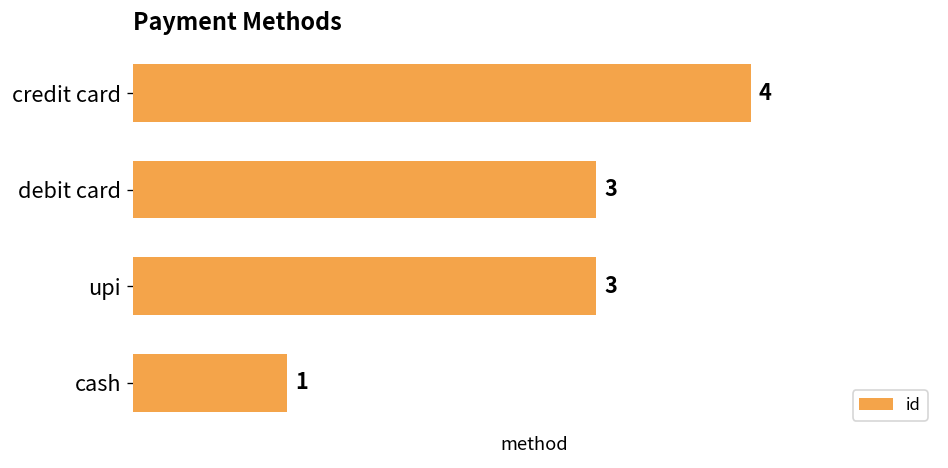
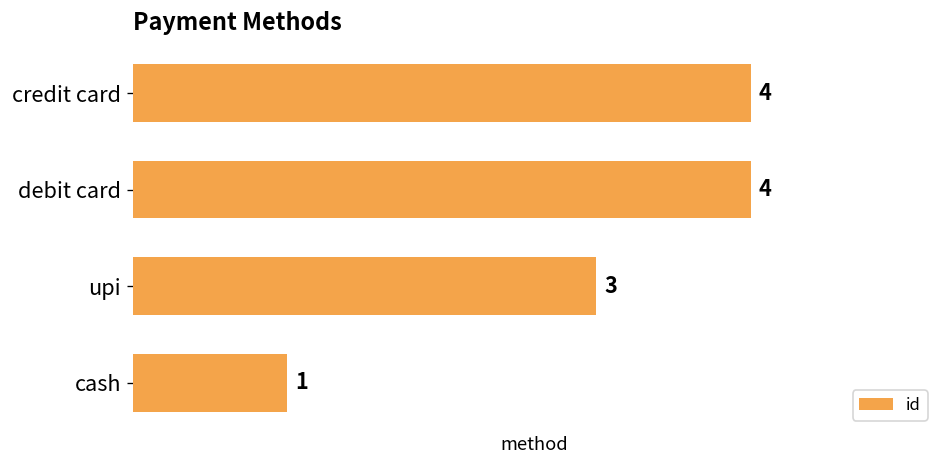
debit card: 3 -> 4
